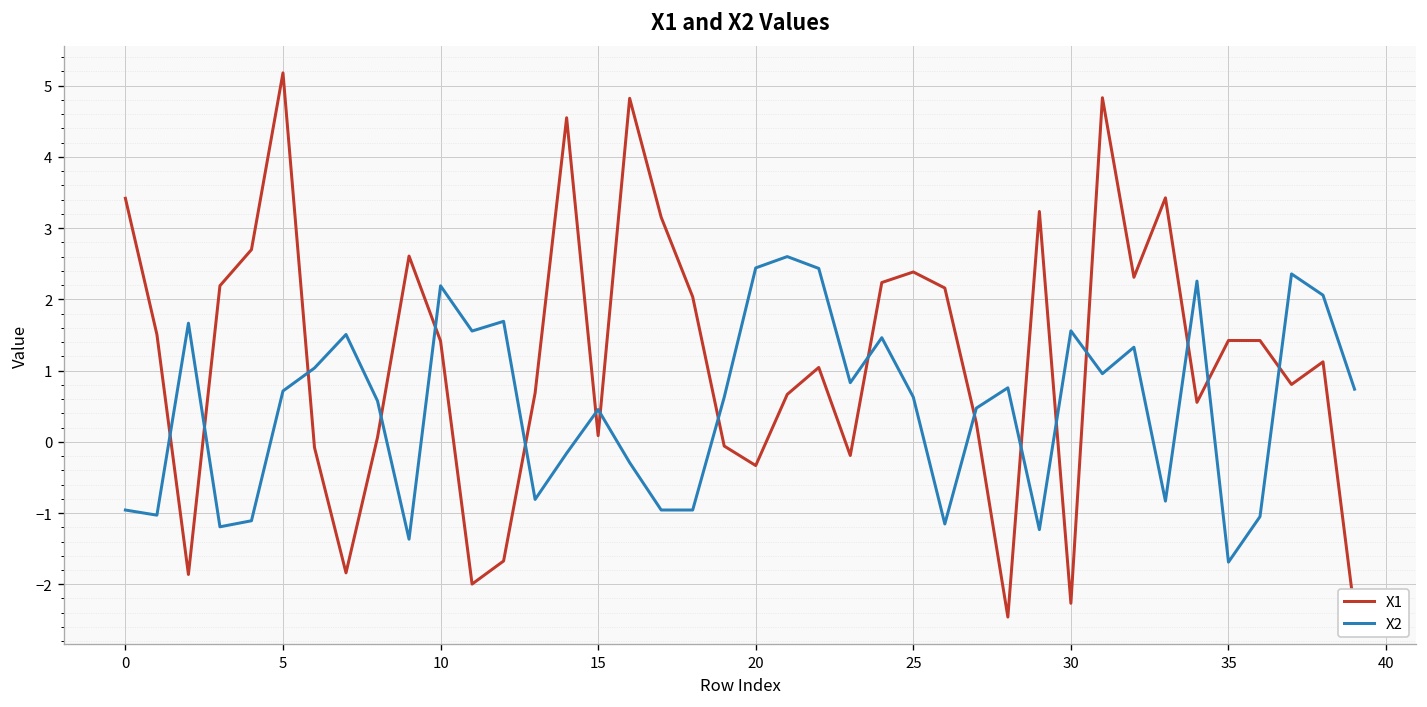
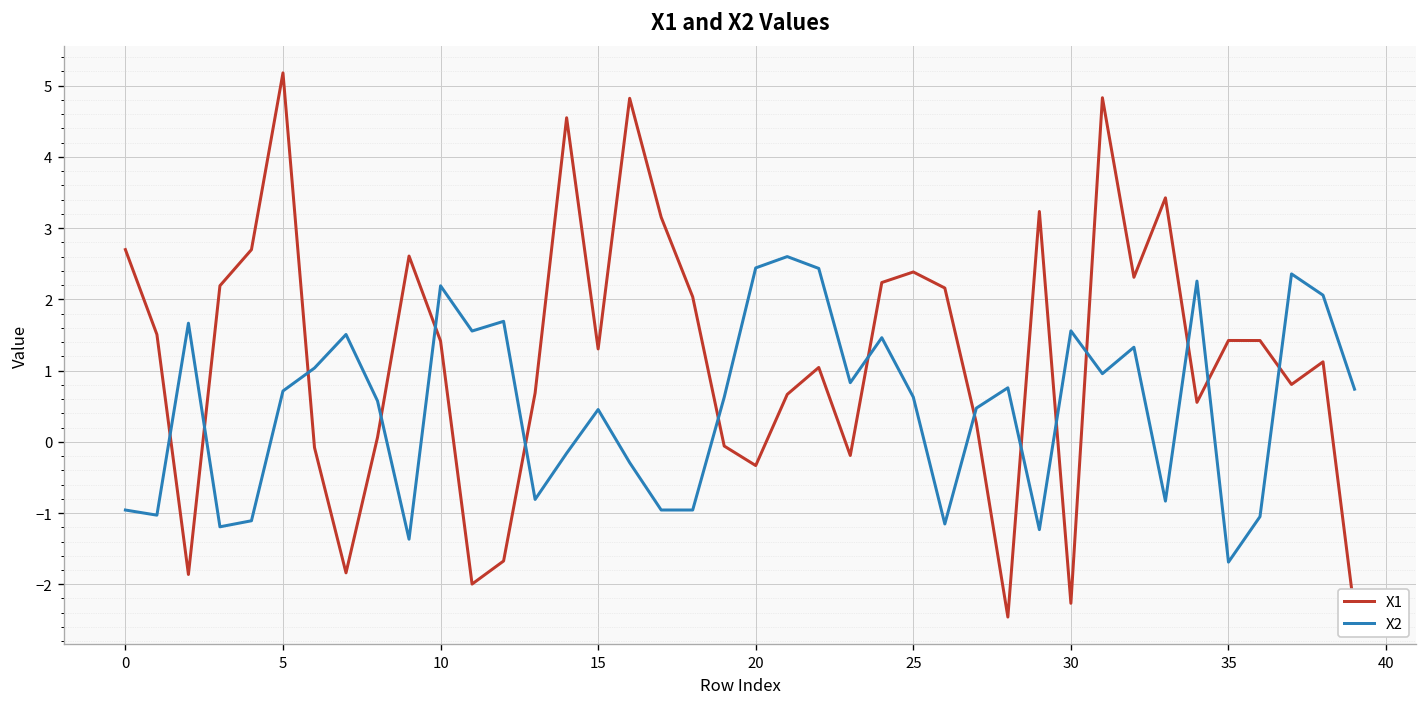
X1, 0: 3.4 -> 2.7
X1, 15: 0.1 -> 1.3
